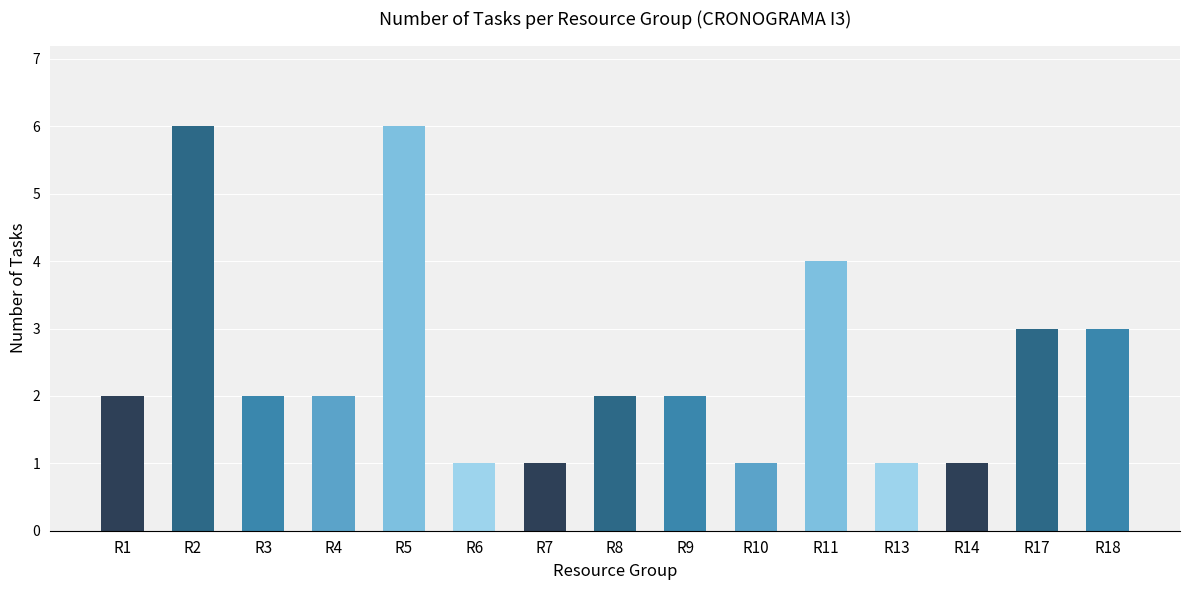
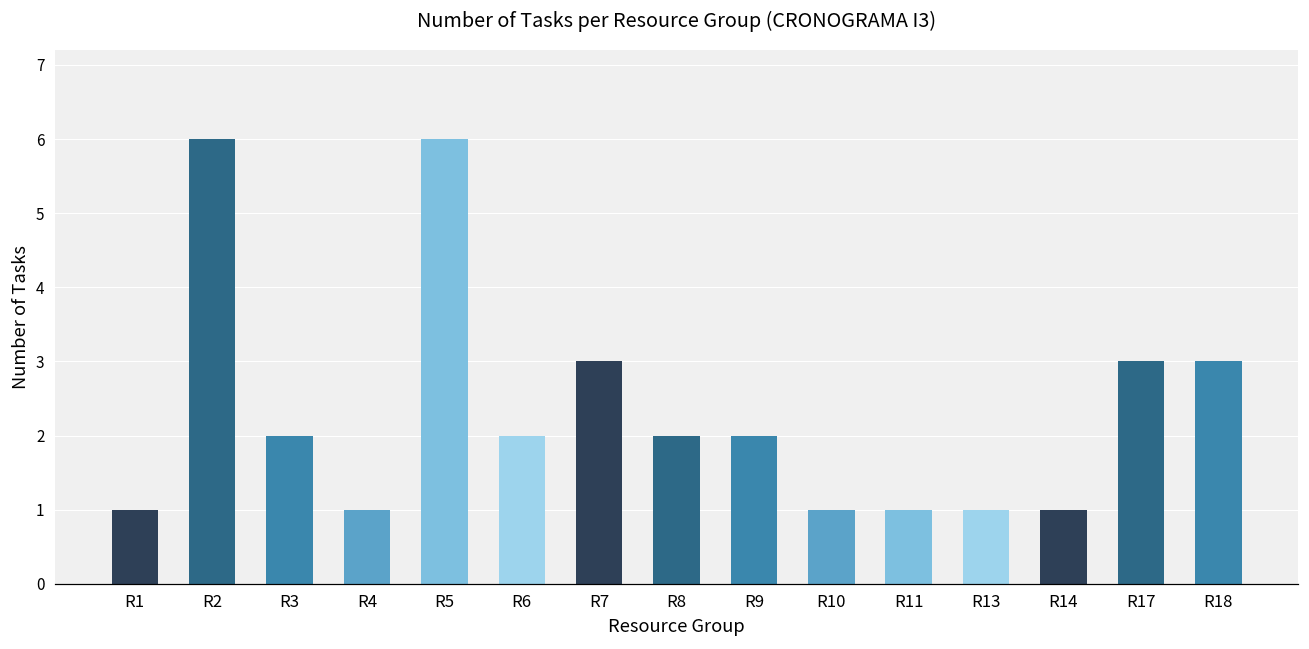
R1: 2 -> 1
R4: 2 -> 1
R6: 1 -> 2
R7: 1 -> 3
R11: 4 -> 1
